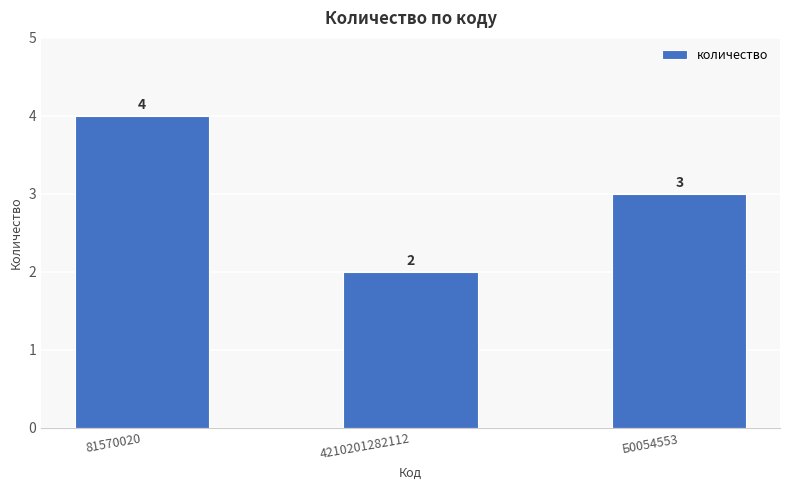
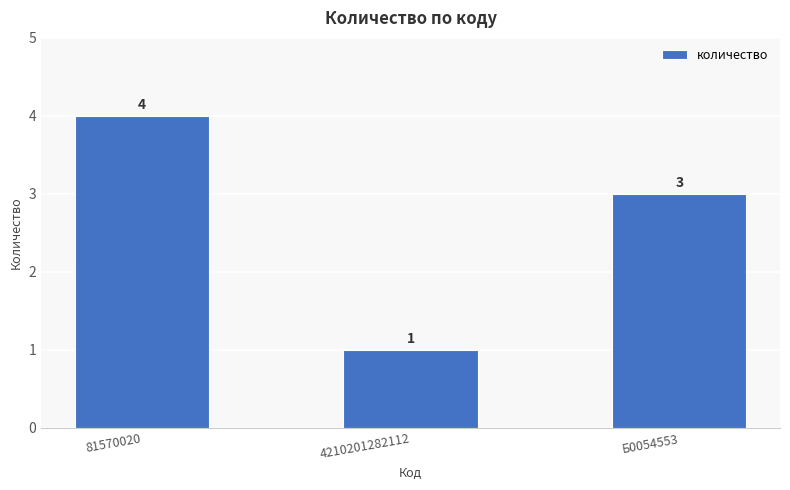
4210201282112: 2 -> 1
